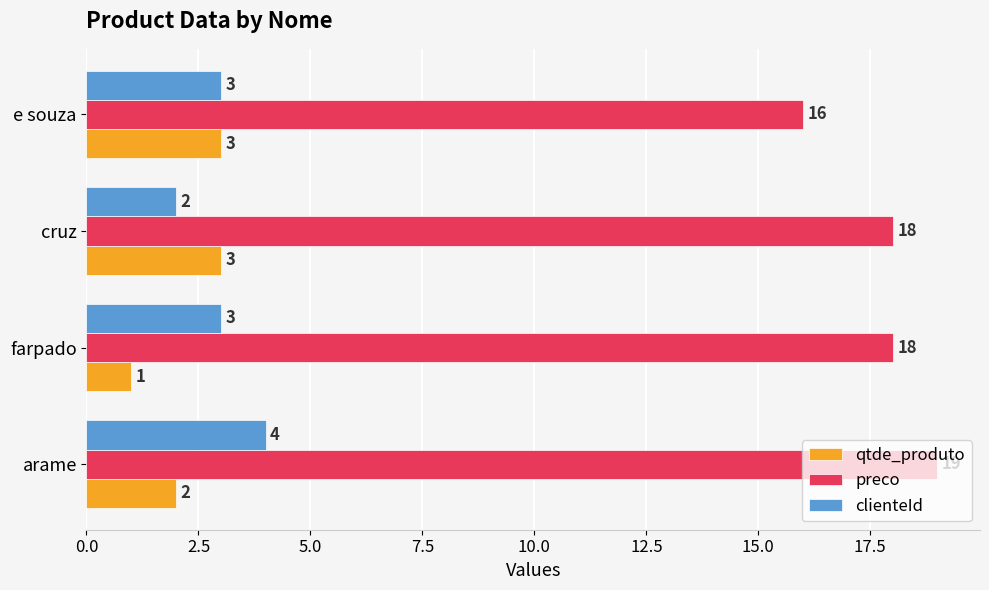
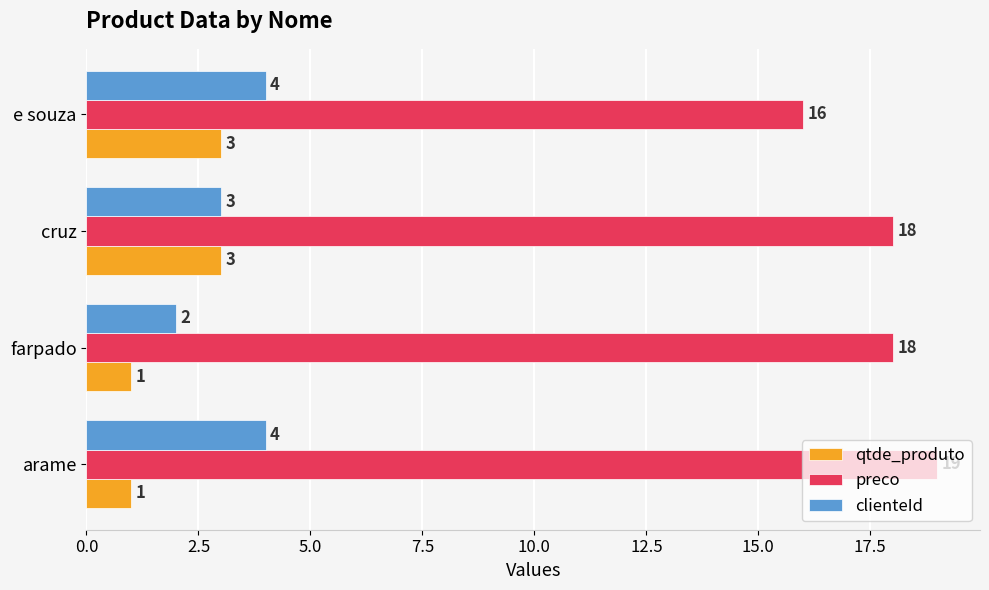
clienteId, e souza: 3 -> 4
clienteId, cruz: 2 -> 3
clienteId, farpado: 3 -> 2
qtde_produto, arame: 2 -> 1
